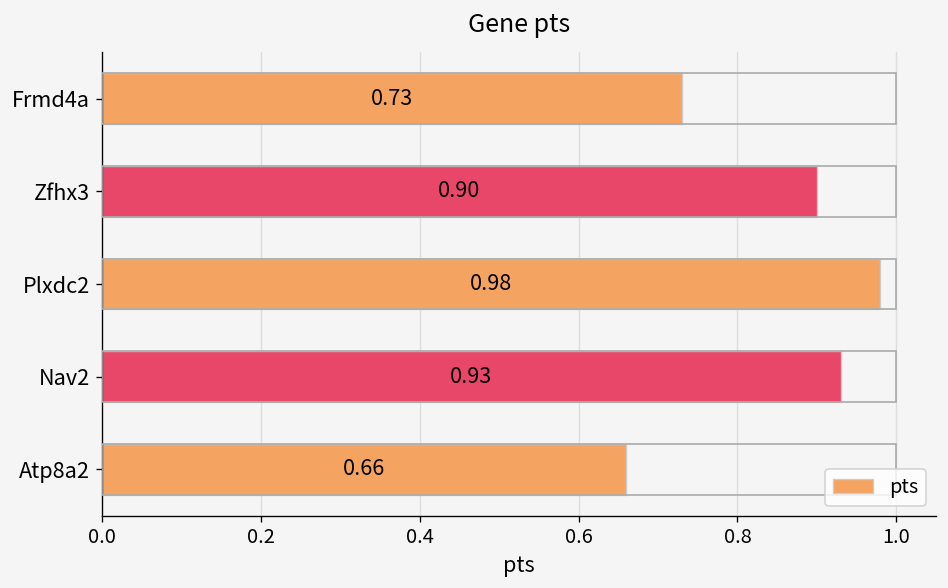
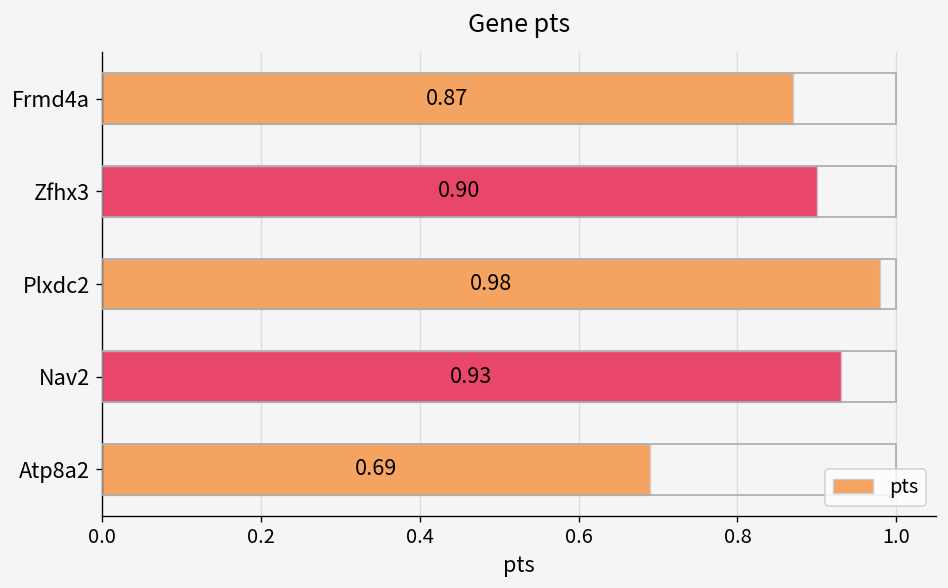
Frmd4a: 0.73 -> 0.87
Atp8a2: 0.66 -> 0.69
